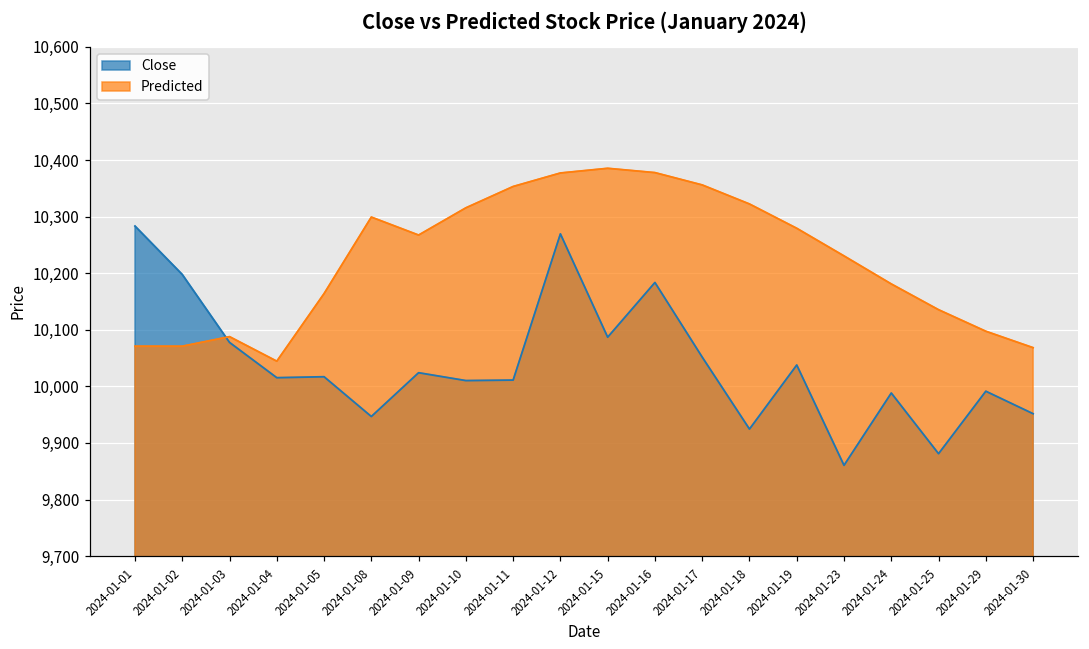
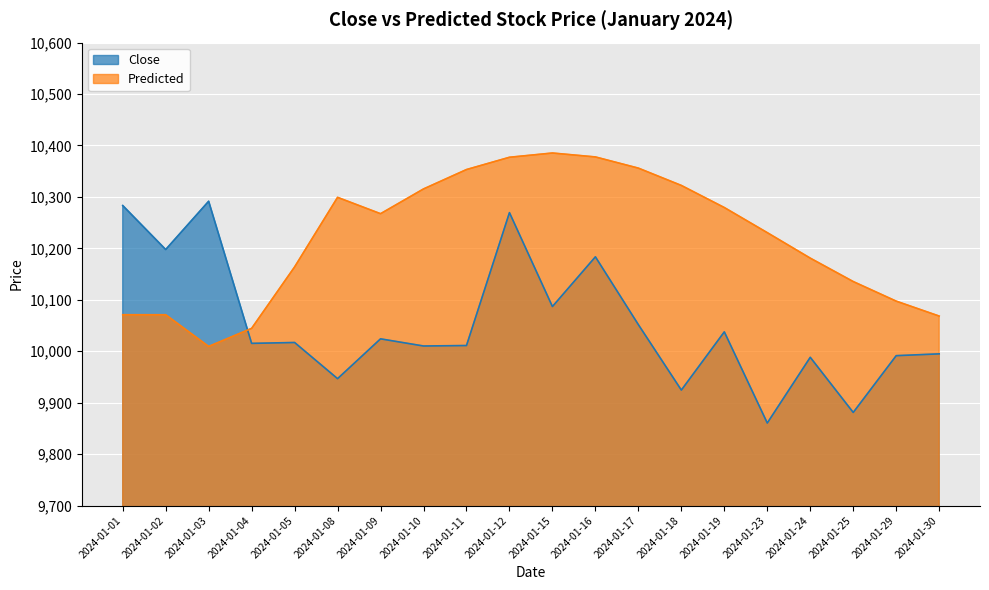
Close, 2024-01-03: 10,080 -> 10,290
Predicted, 2024-01-03: 10,090 -> 10,010
Close, 2024-01-30: 9,950 -> 9,990
